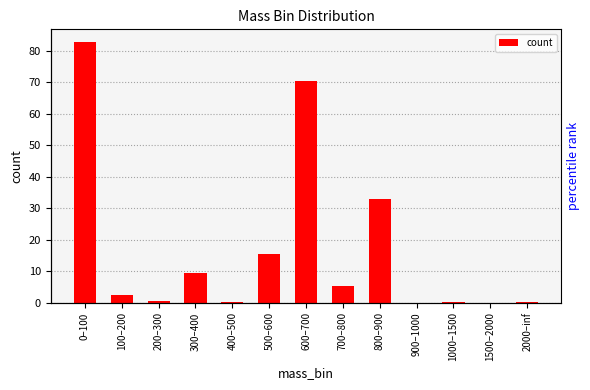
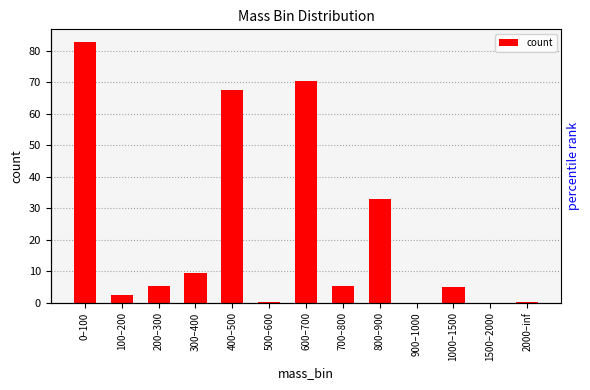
200–300: 1 -> 5
400–500: 0 -> 68
500–600: 15 -> 0
1000–1500: 0 -> 5
